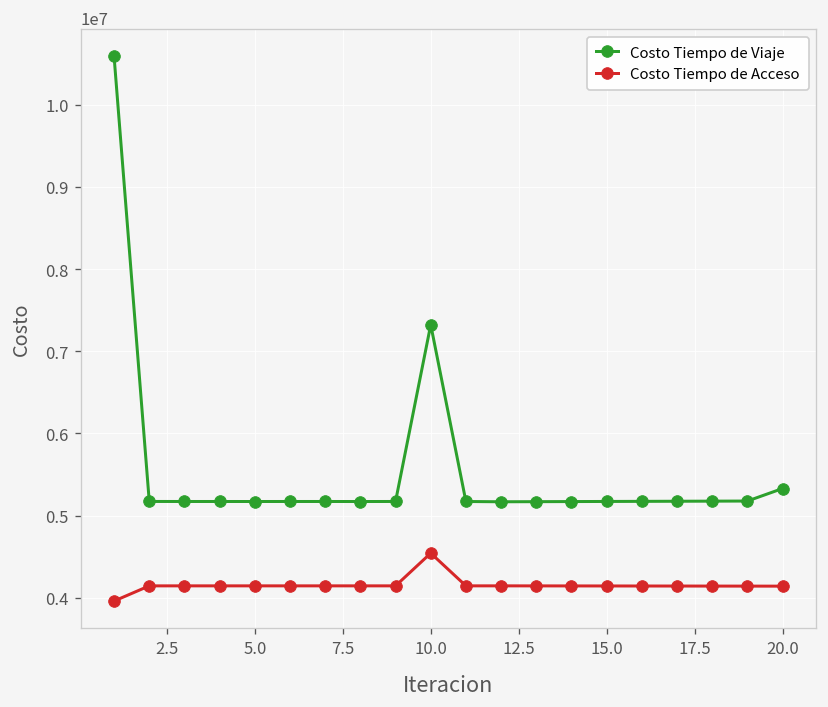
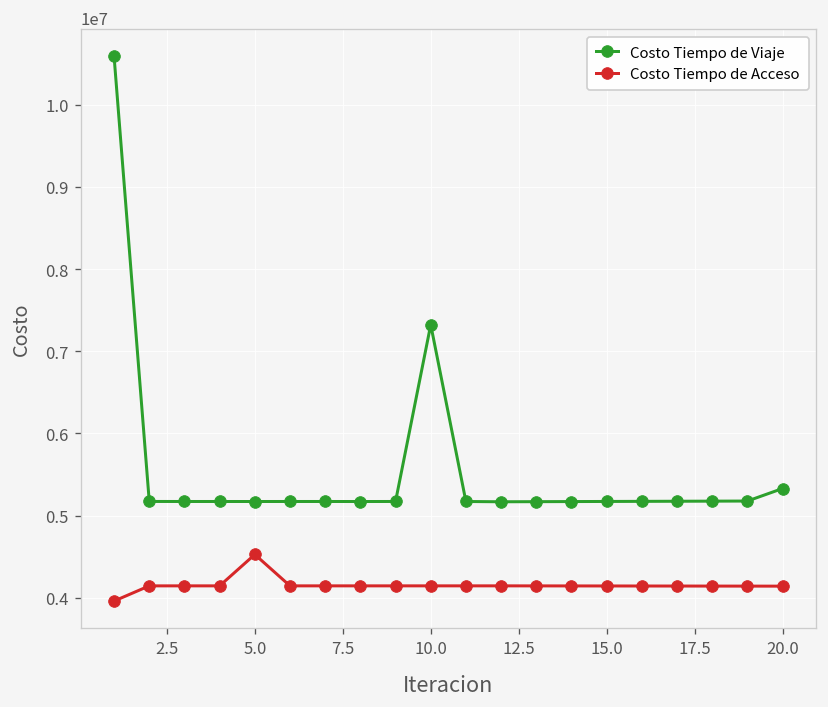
Costo Tiempo de Acceso, 5.0: 4100000 -> 4500000
Costo Tiempo de Acceso, 10.0: 4500000 -> 4100000
